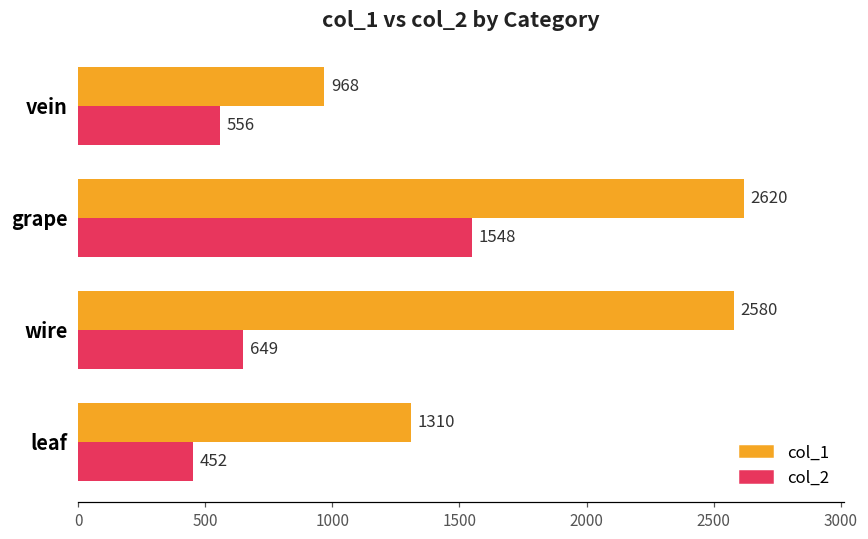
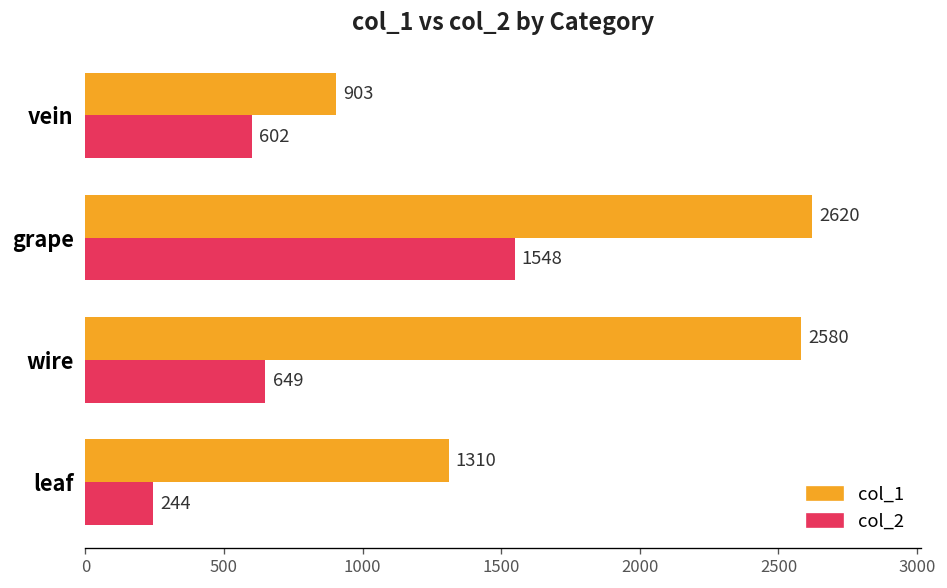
col_1, vein: 968 -> 903
col_2, vein: 556 -> 602
col_2, leaf: 452 -> 244
